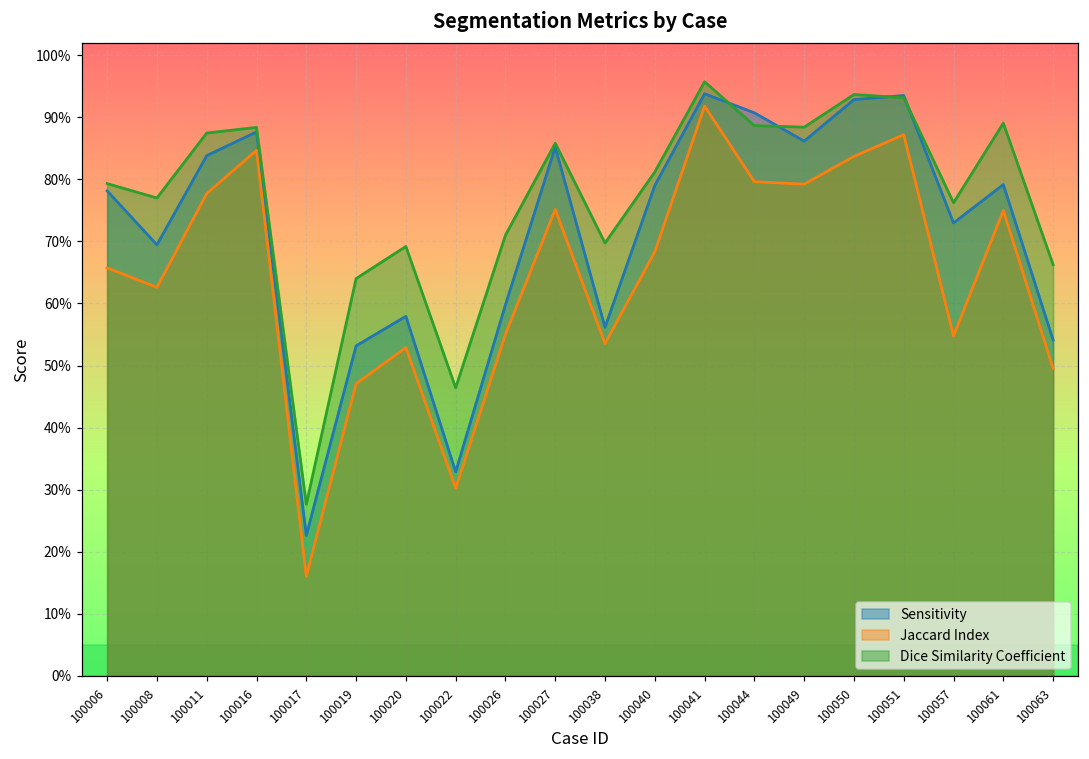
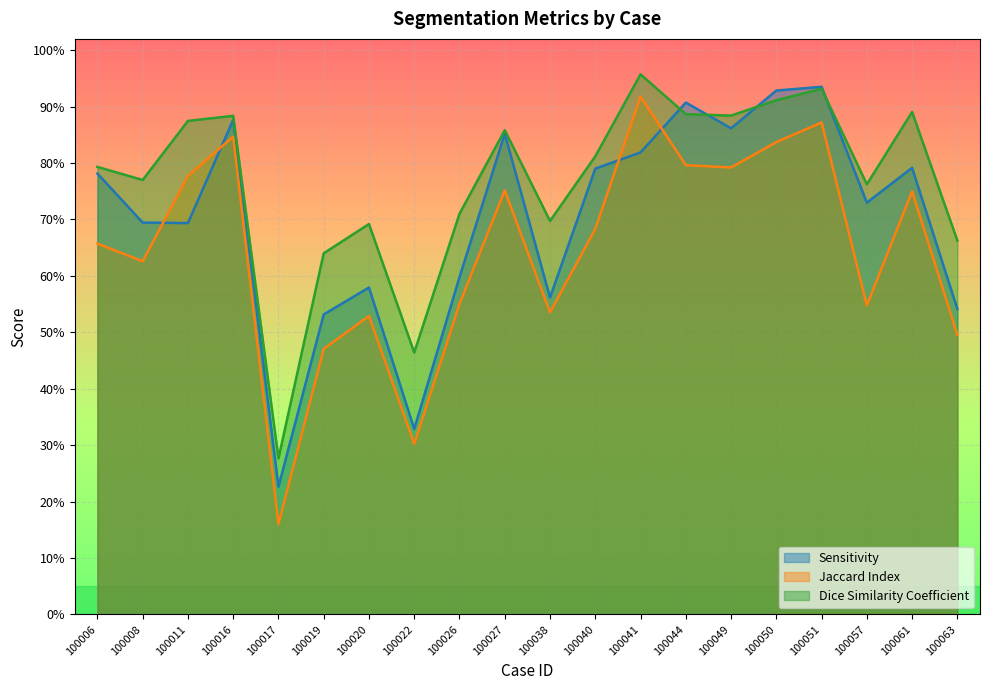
Sensitivity, 100011: 84% -> 69%
Sensitivity, 100041: 94% -> 82%
Dice Similarity Coefficient, 100050: 94% -> 91%
